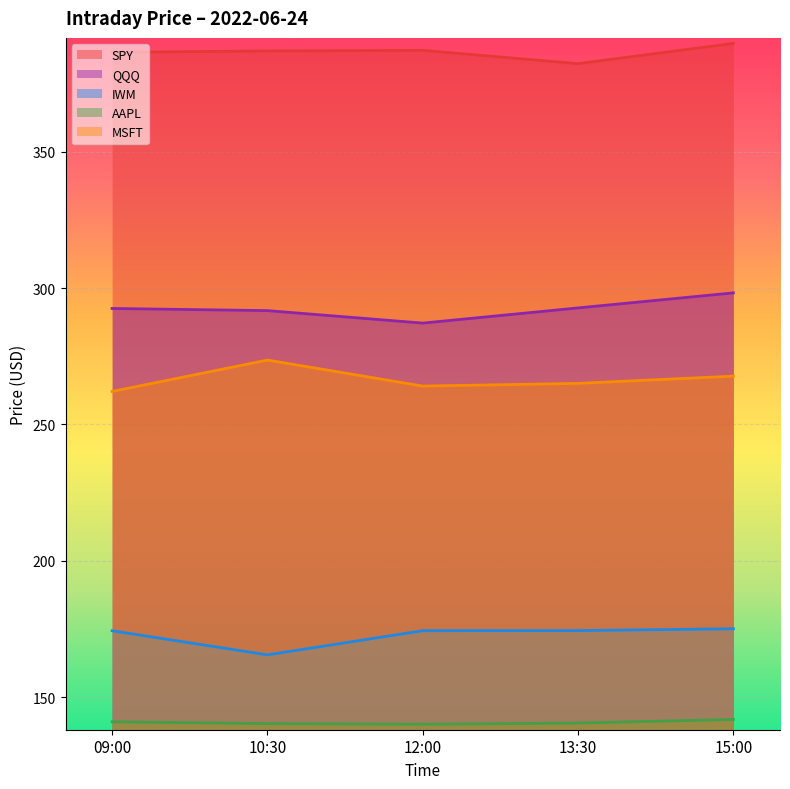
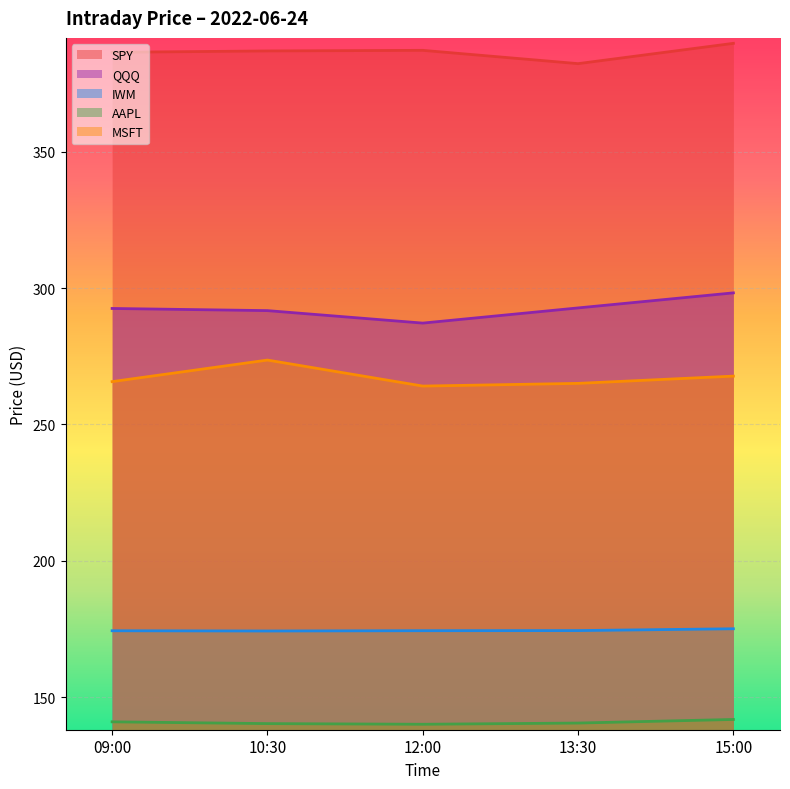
MSFT, 09:00: 262 -> 266
IWM, 10:30: 165 -> 174
